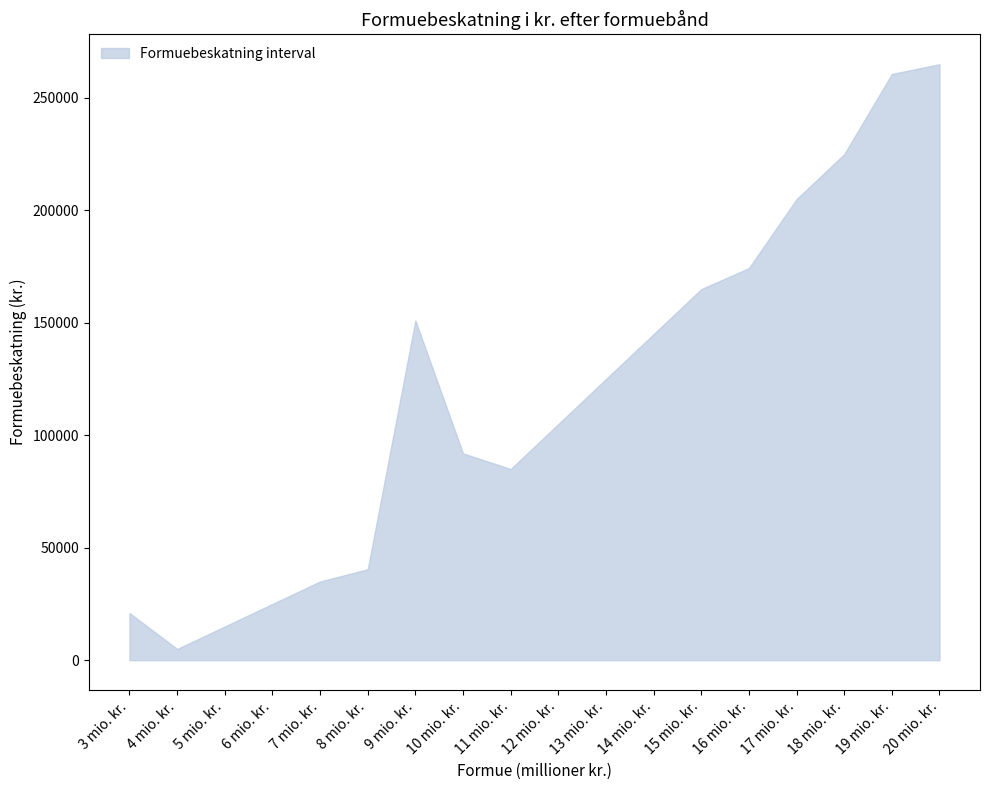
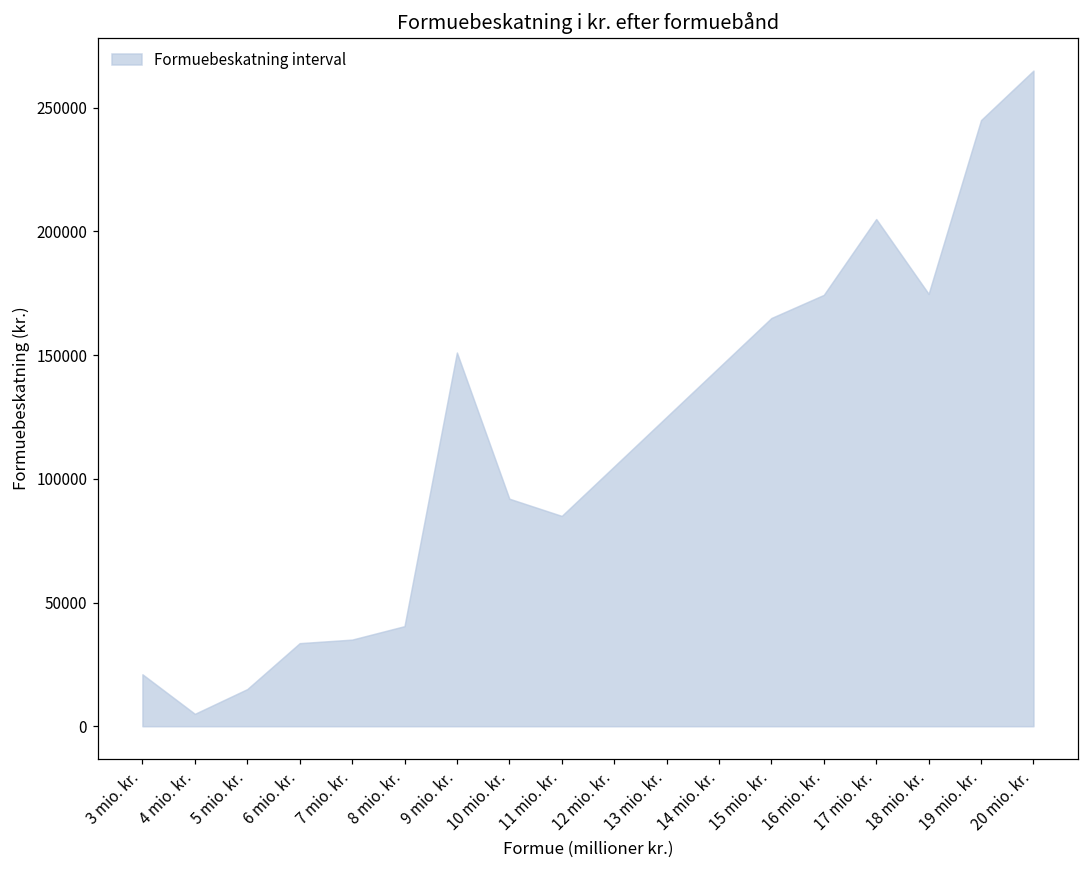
6 mio. kr.: 25000 -> 34000
18 mio. kr.: 225000 -> 175000
19 mio. kr.: 261000 -> 245000
